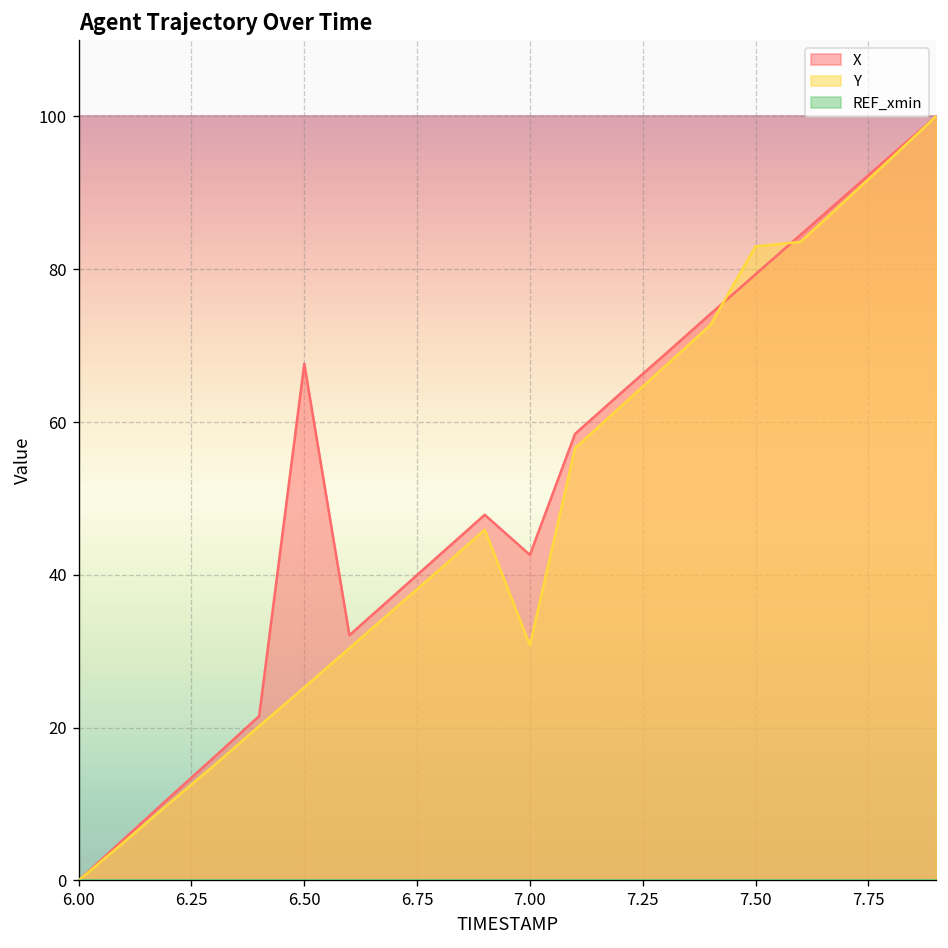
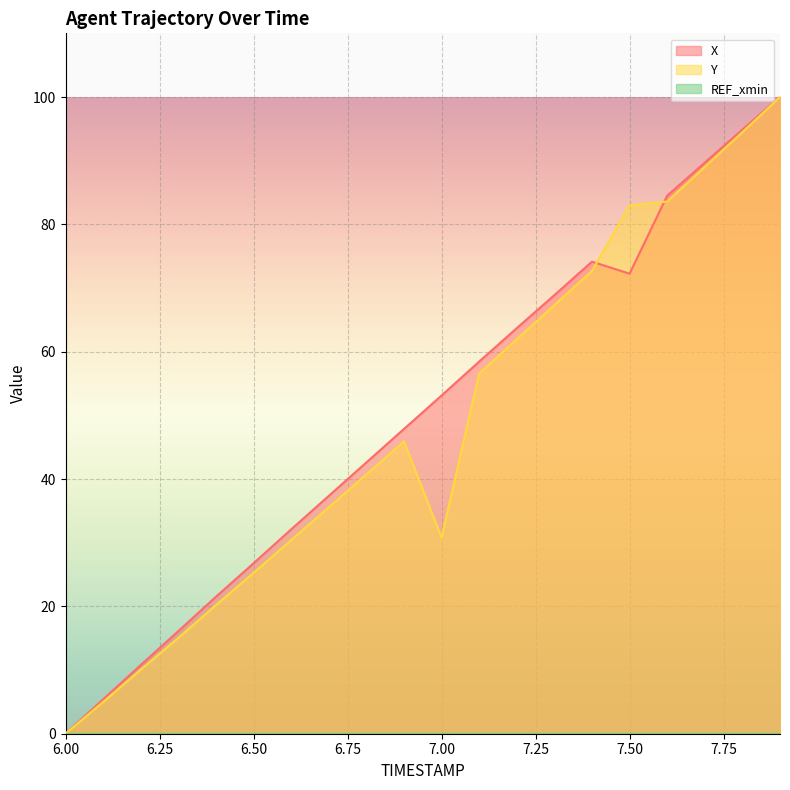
X, 6.50: 68 -> 27
X, 7.00: 43 -> 53
X, 7.50: 79 -> 72
